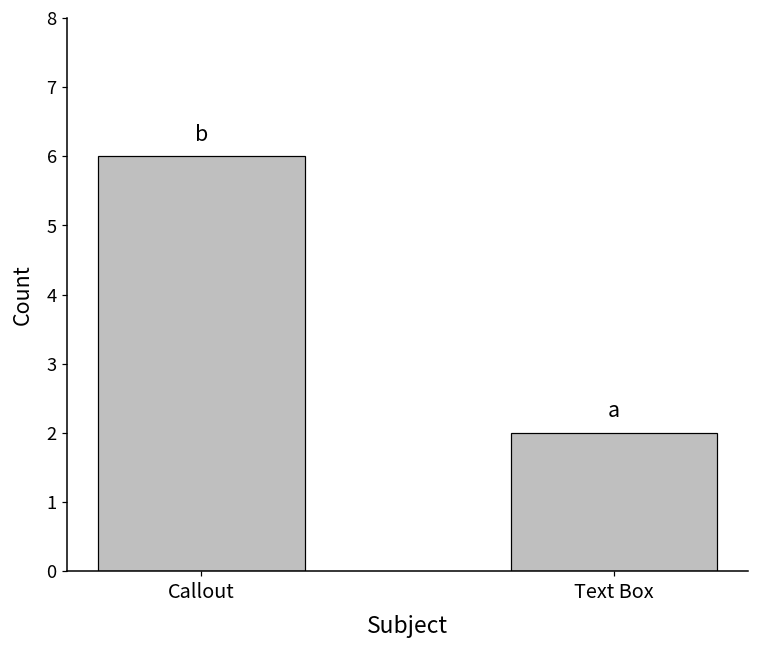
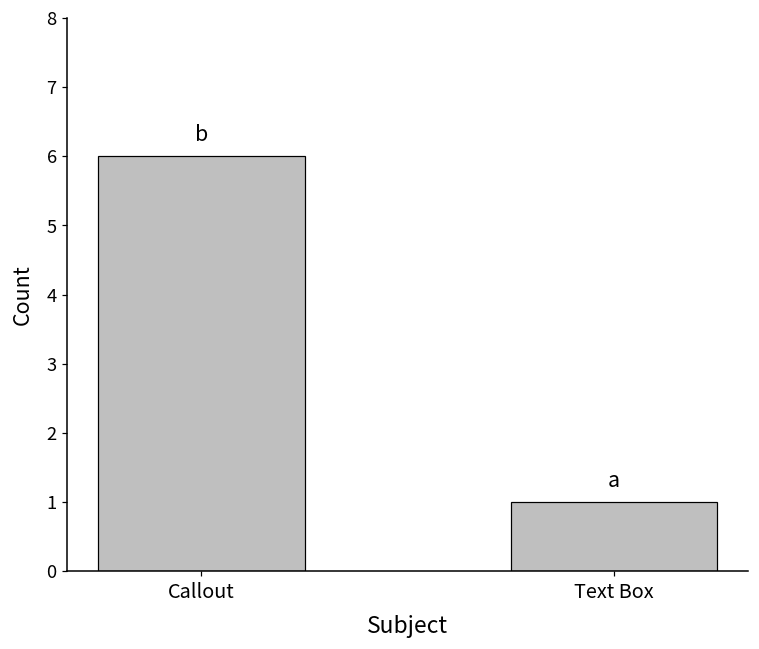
Text Box: 2 -> 1
